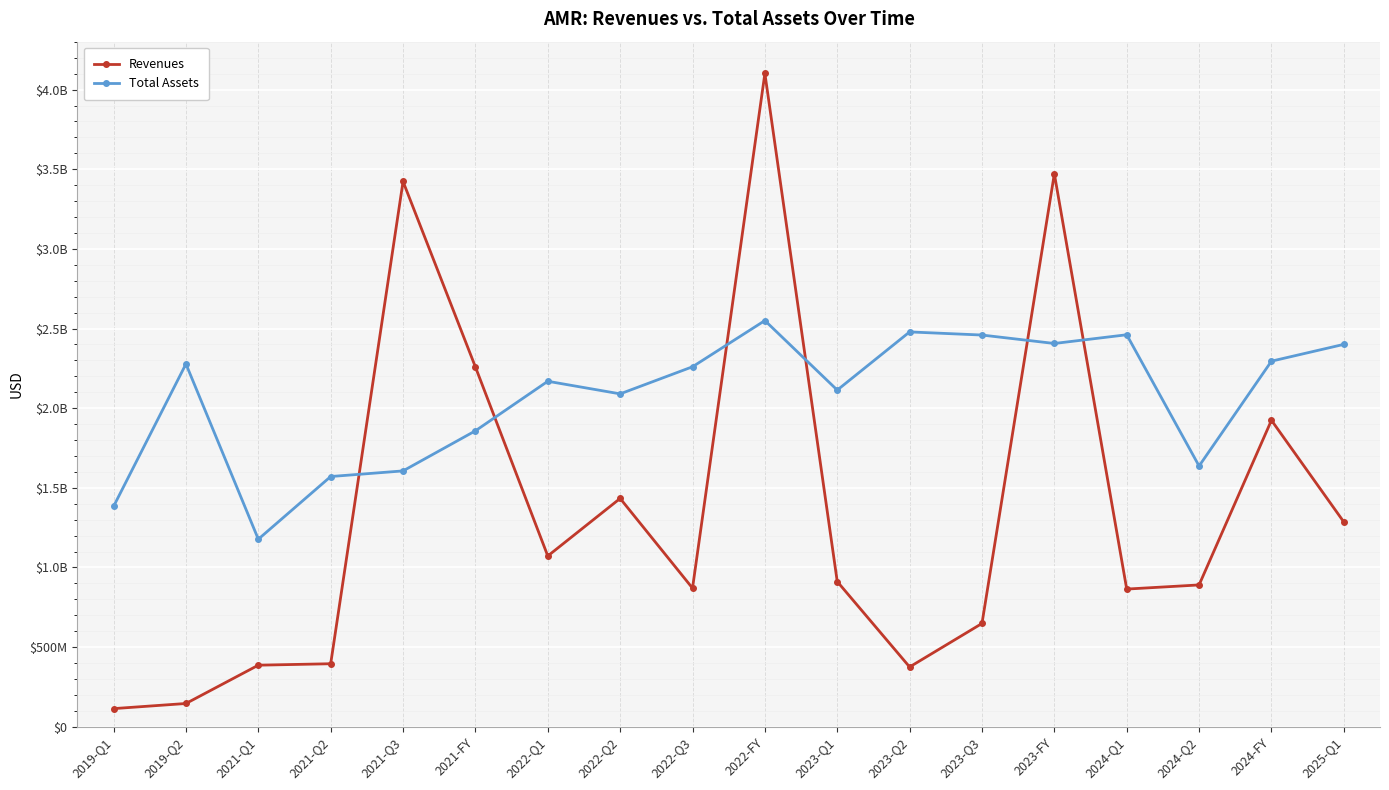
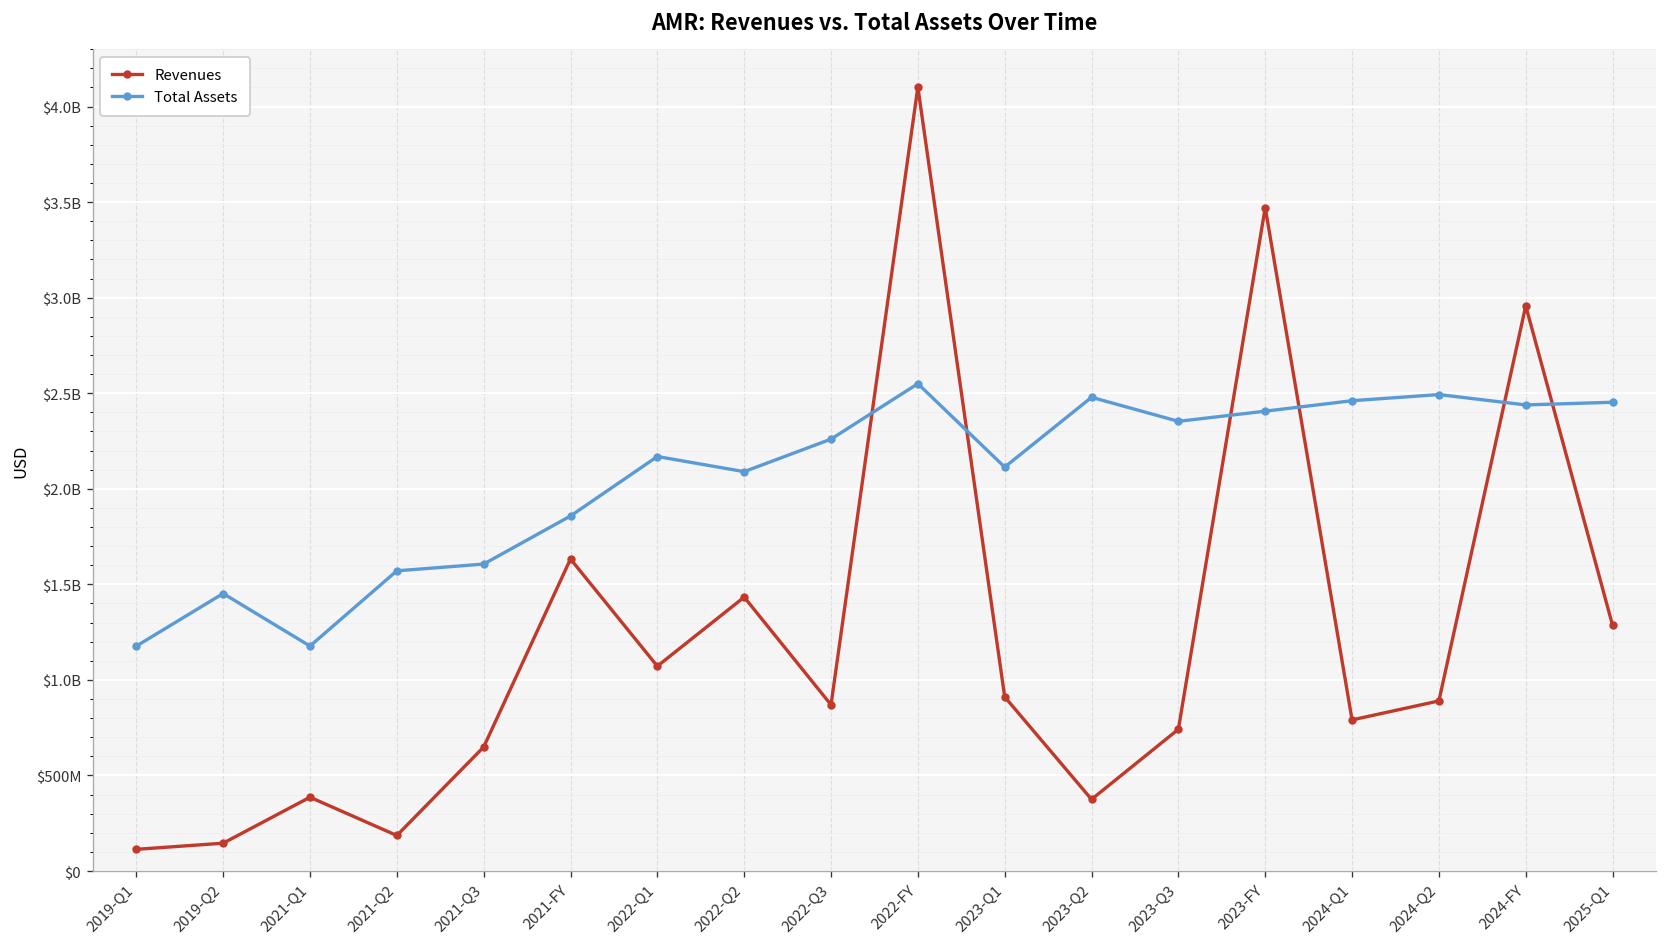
Total Assets, 2019-Q1: $1380000000 -> $1180000000
Total Assets, 2019-Q2: $2280000000 -> $1450000000
Revenues, 2021-Q2: $400000000 -> $190000000
Revenues, 2021-Q3: $3420000000 -> $650000000
Revenues, 2021-FY: $2260000000 -> $1630000000
Revenues, 2023-Q3: $650000000 -> $740000000
Total Assets, 2023-Q3: $2460000000 -> $2350000000
Revenues, 2024-Q1: $860000000 -> $790000000
Total Assets, 2024-Q2: $1640000000 -> $2490000000
Revenues, 2024-FY: $1920000000 -> $2960000000
Total Assets, 2024-FY: $2300000000 -> $2440000000
Total Assets, 2025-Q1: $2400000000 -> $2450000000
